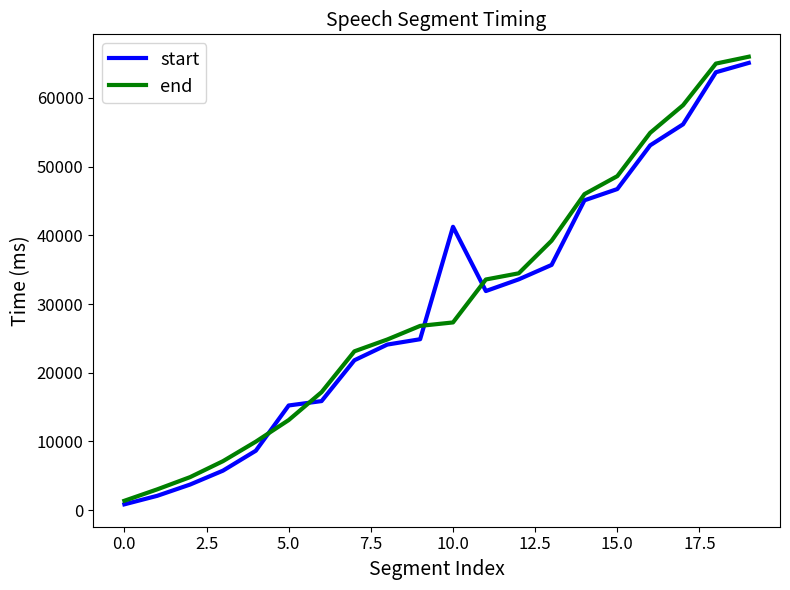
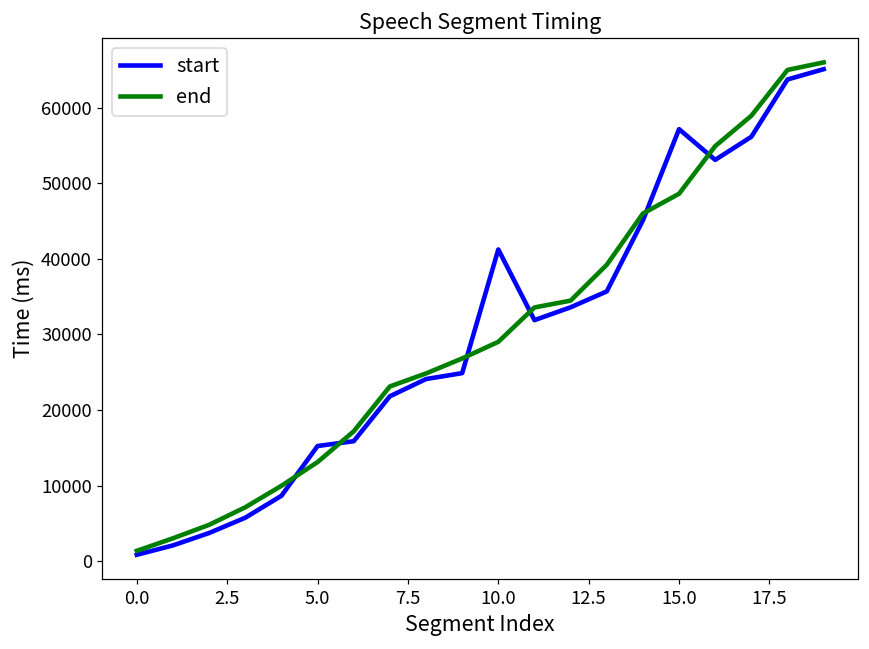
end, 10.0: 27000 -> 29000
start, 15.0: 47000 -> 57000
